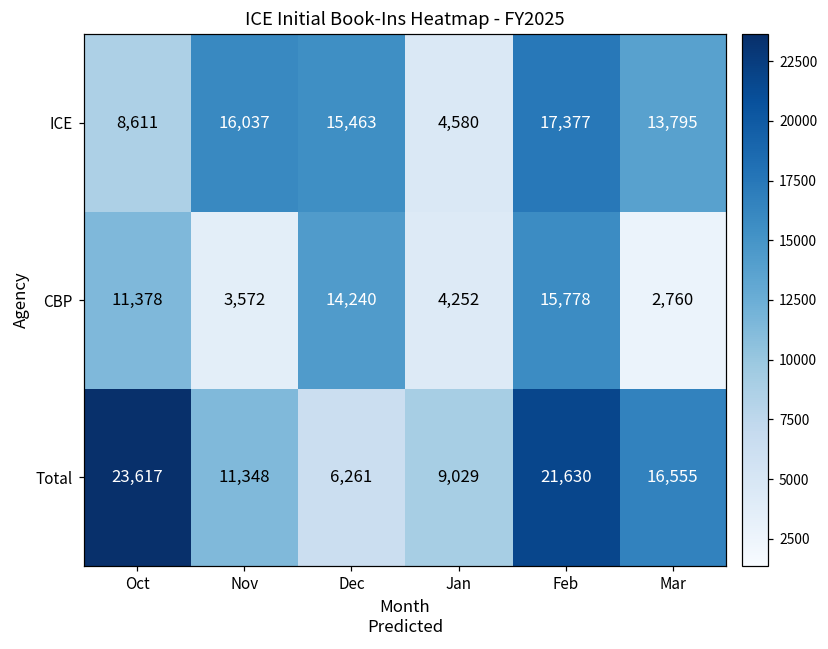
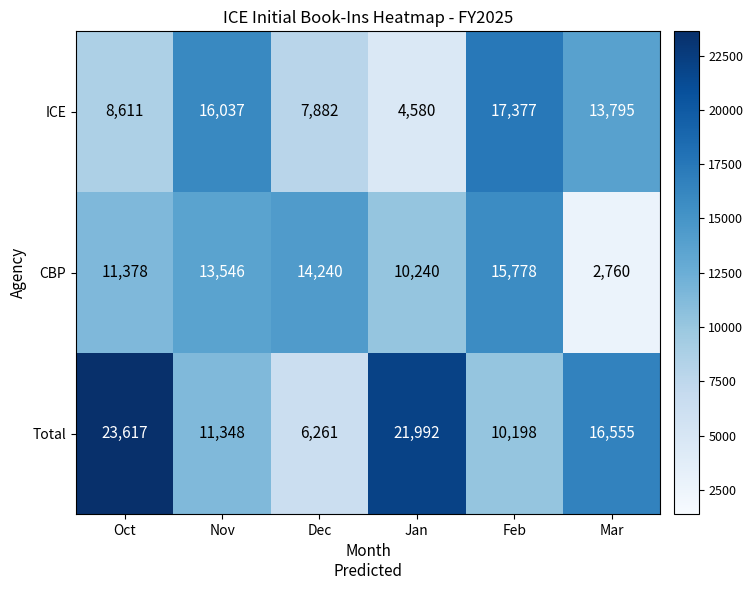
ICE, Dec: 15,463 -> 7,882
CBP, Nov: 3,572 -> 13,546
CBP, Jan: 4,252 -> 10,240
Total, Jan: 9,029 -> 21,992
Total, Feb: 21,630 -> 10,198
